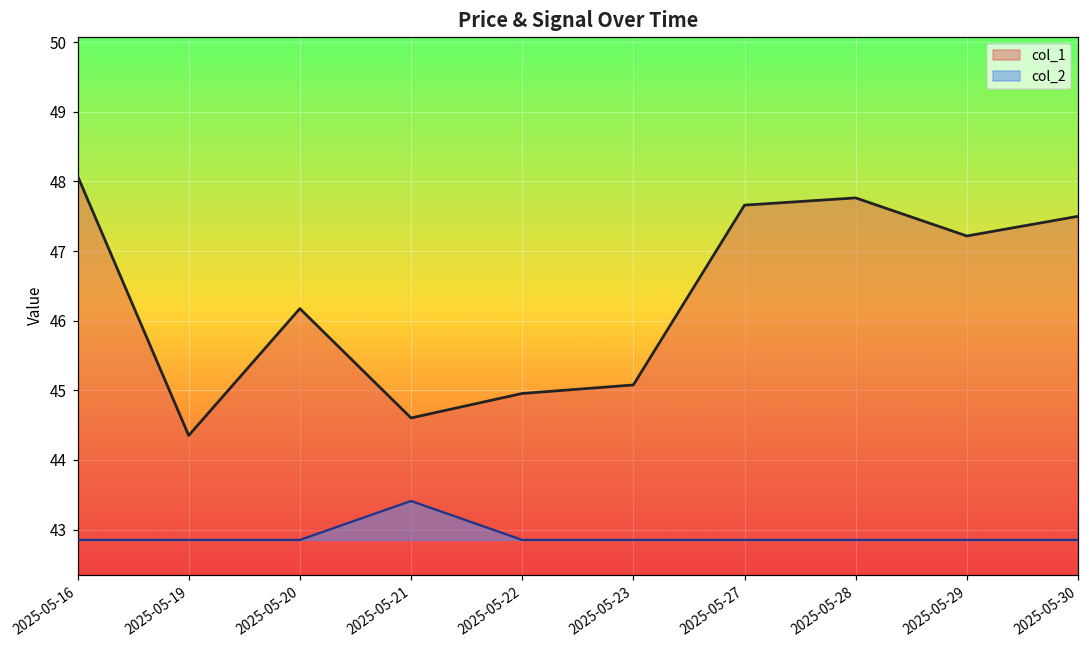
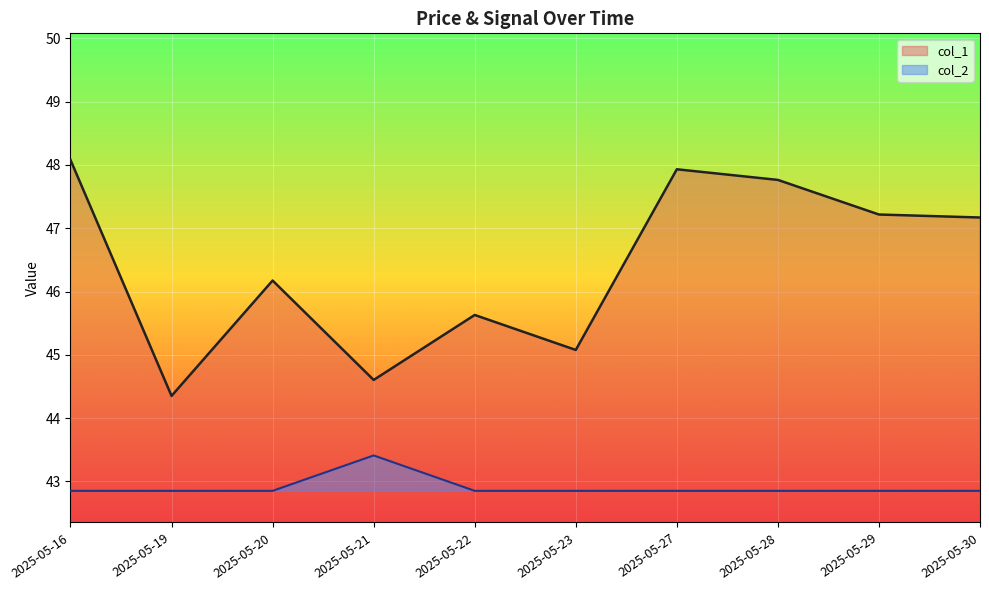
col_1, 2025-05-22: 45.0 -> 45.6
col_1, 2025-05-27: 47.7 -> 47.9
col_1, 2025-05-30: 47.5 -> 47.2
